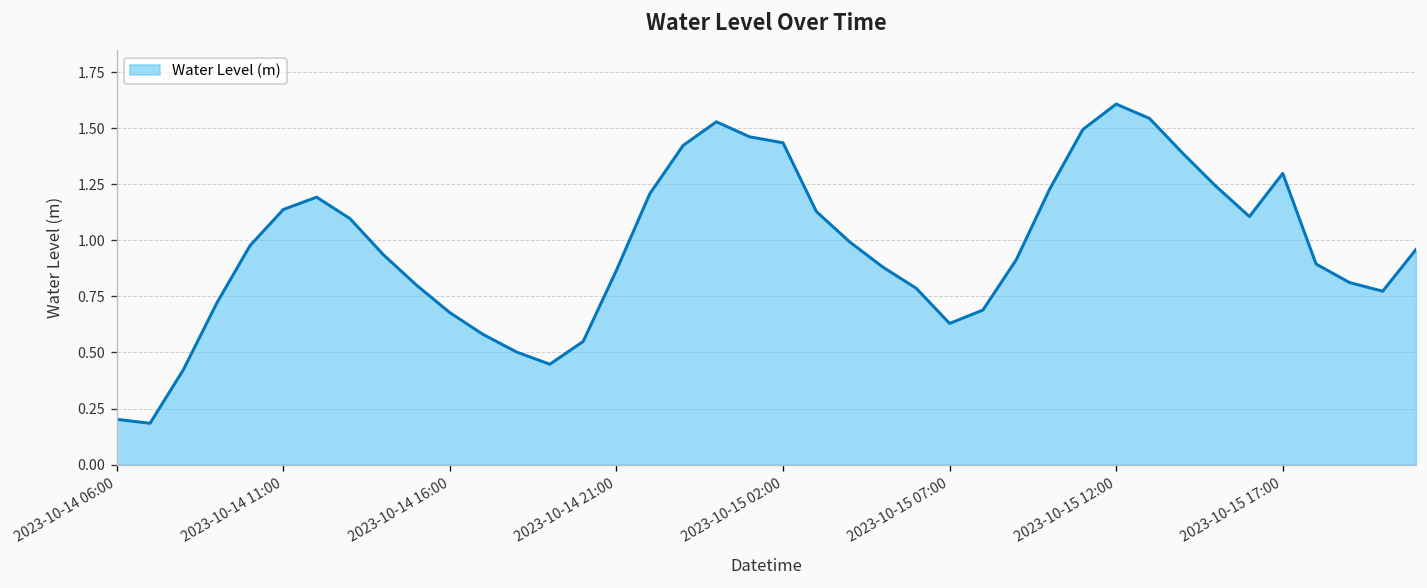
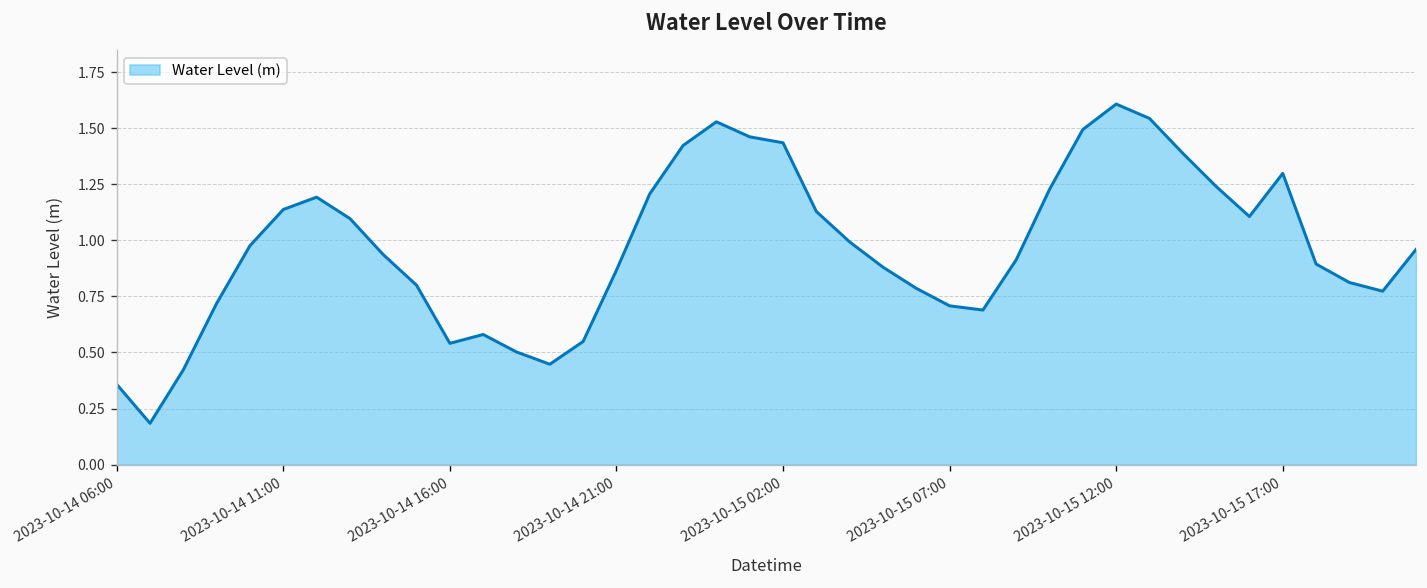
2023-10-14 06:00: 0.20 -> 0.36
2023-10-14 16:00: 0.68 -> 0.54
2023-10-15 07:00: 0.63 -> 0.71
